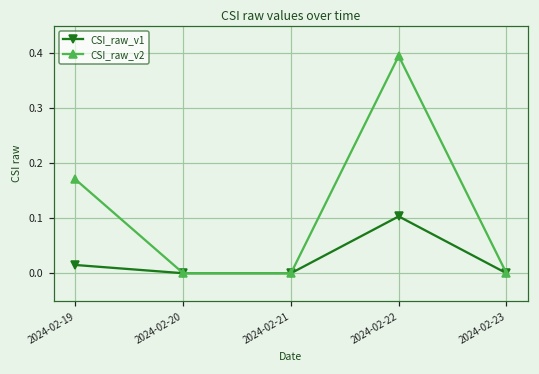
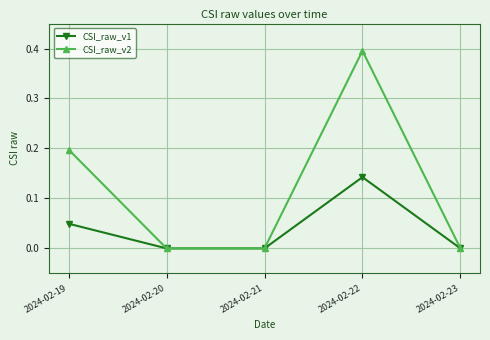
CSI_raw_v1, 2024-02-19: 0.01 -> 0.05
CSI_raw_v2, 2024-02-19: 0.17 -> 0.20
CSI_raw_v1, 2024-02-22: 0.10 -> 0.14
